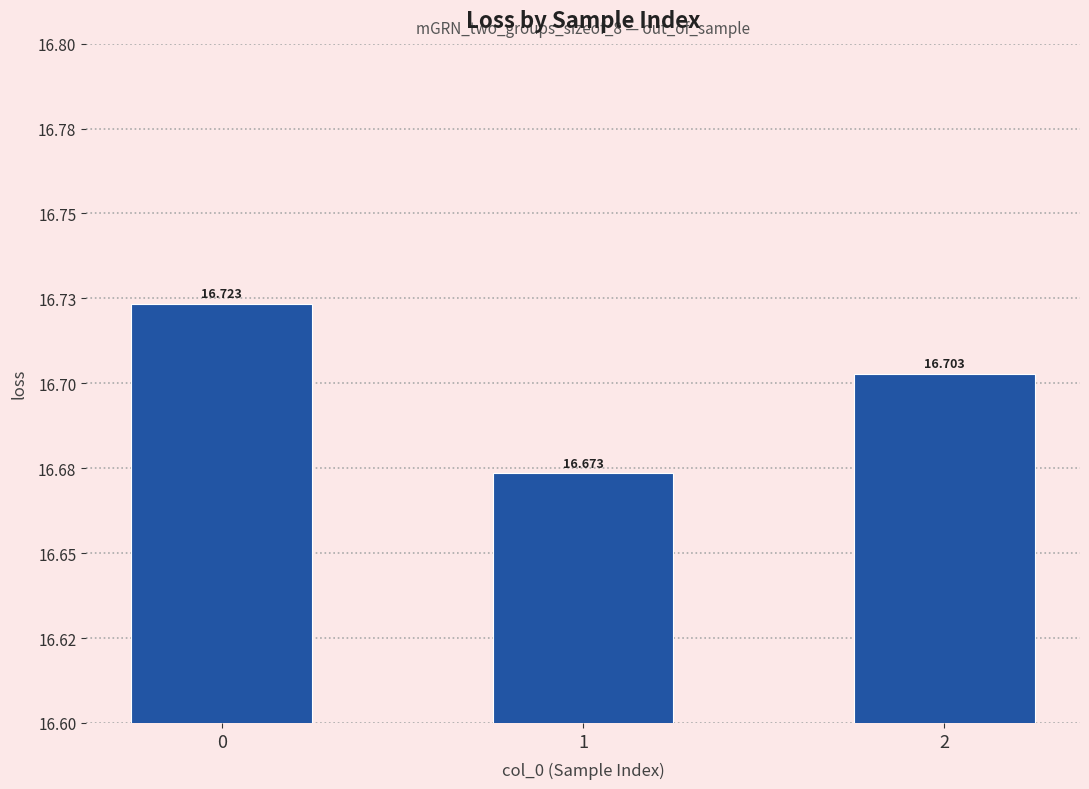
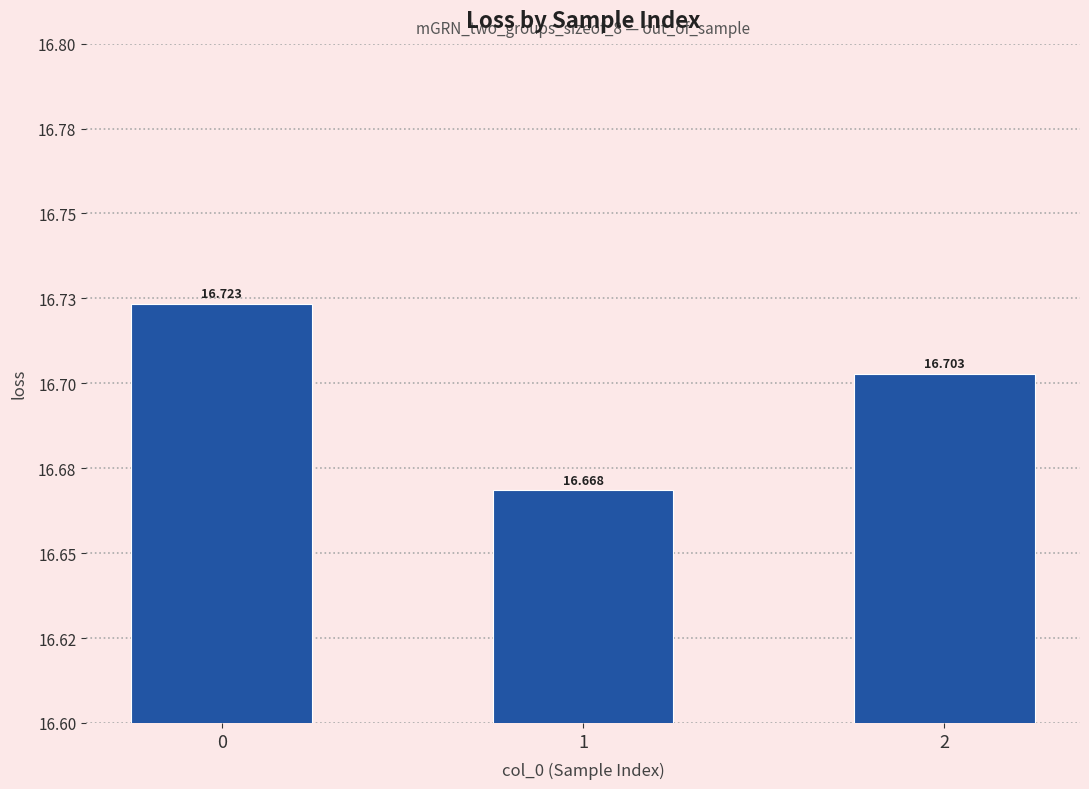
1: 16.673 -> 16.668
